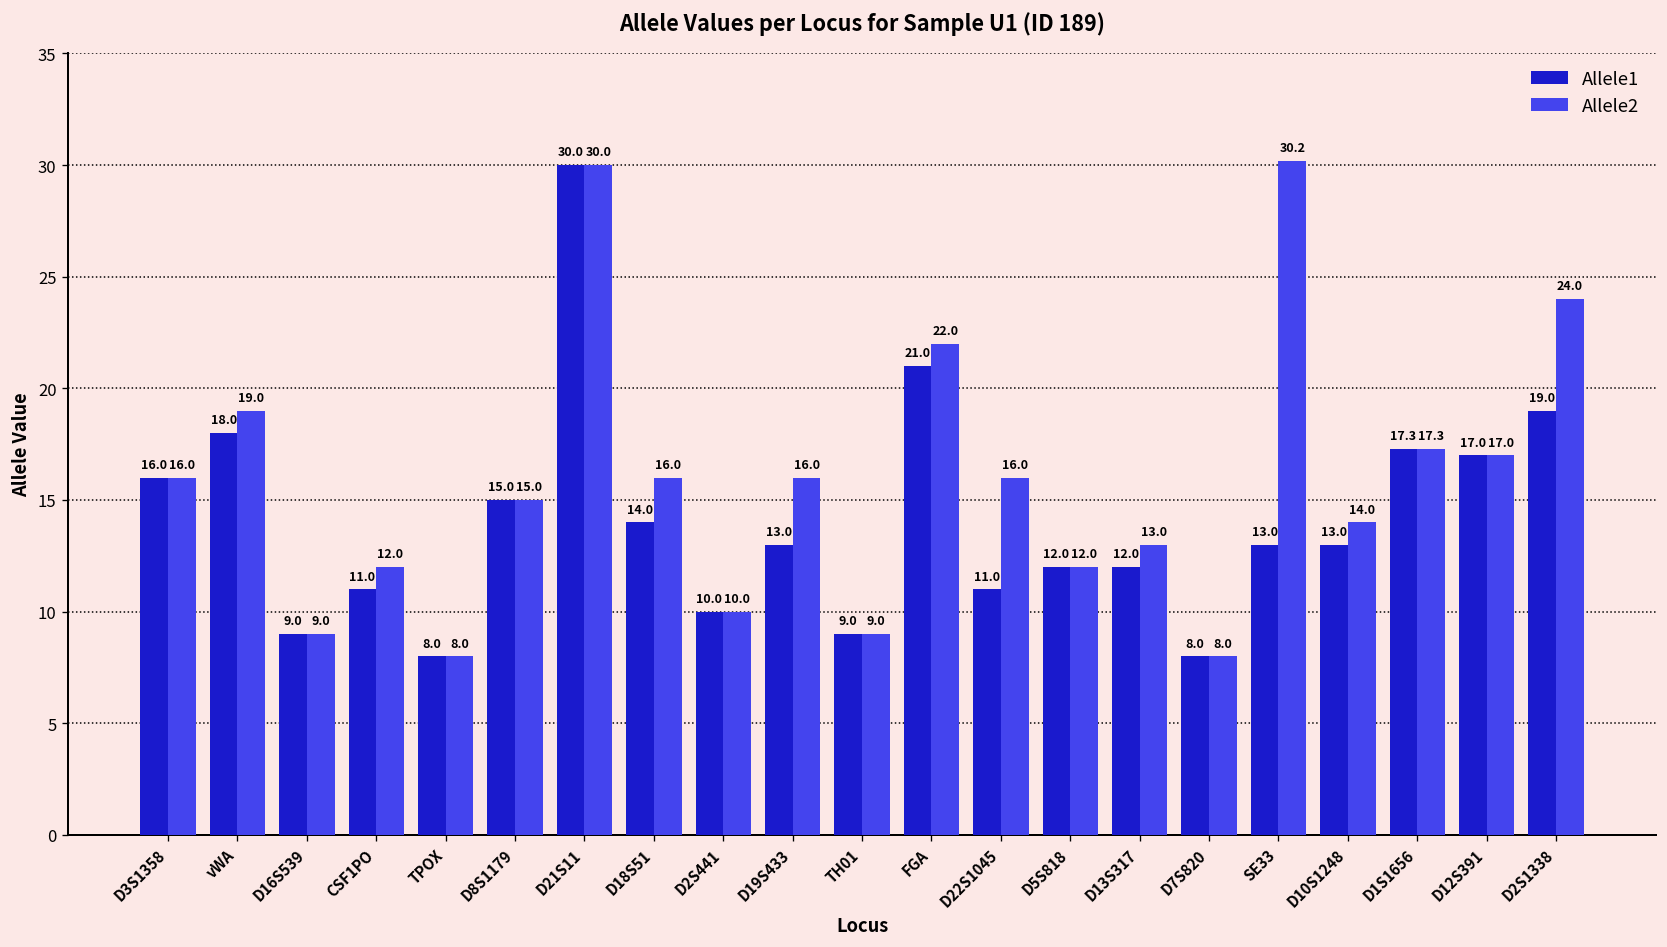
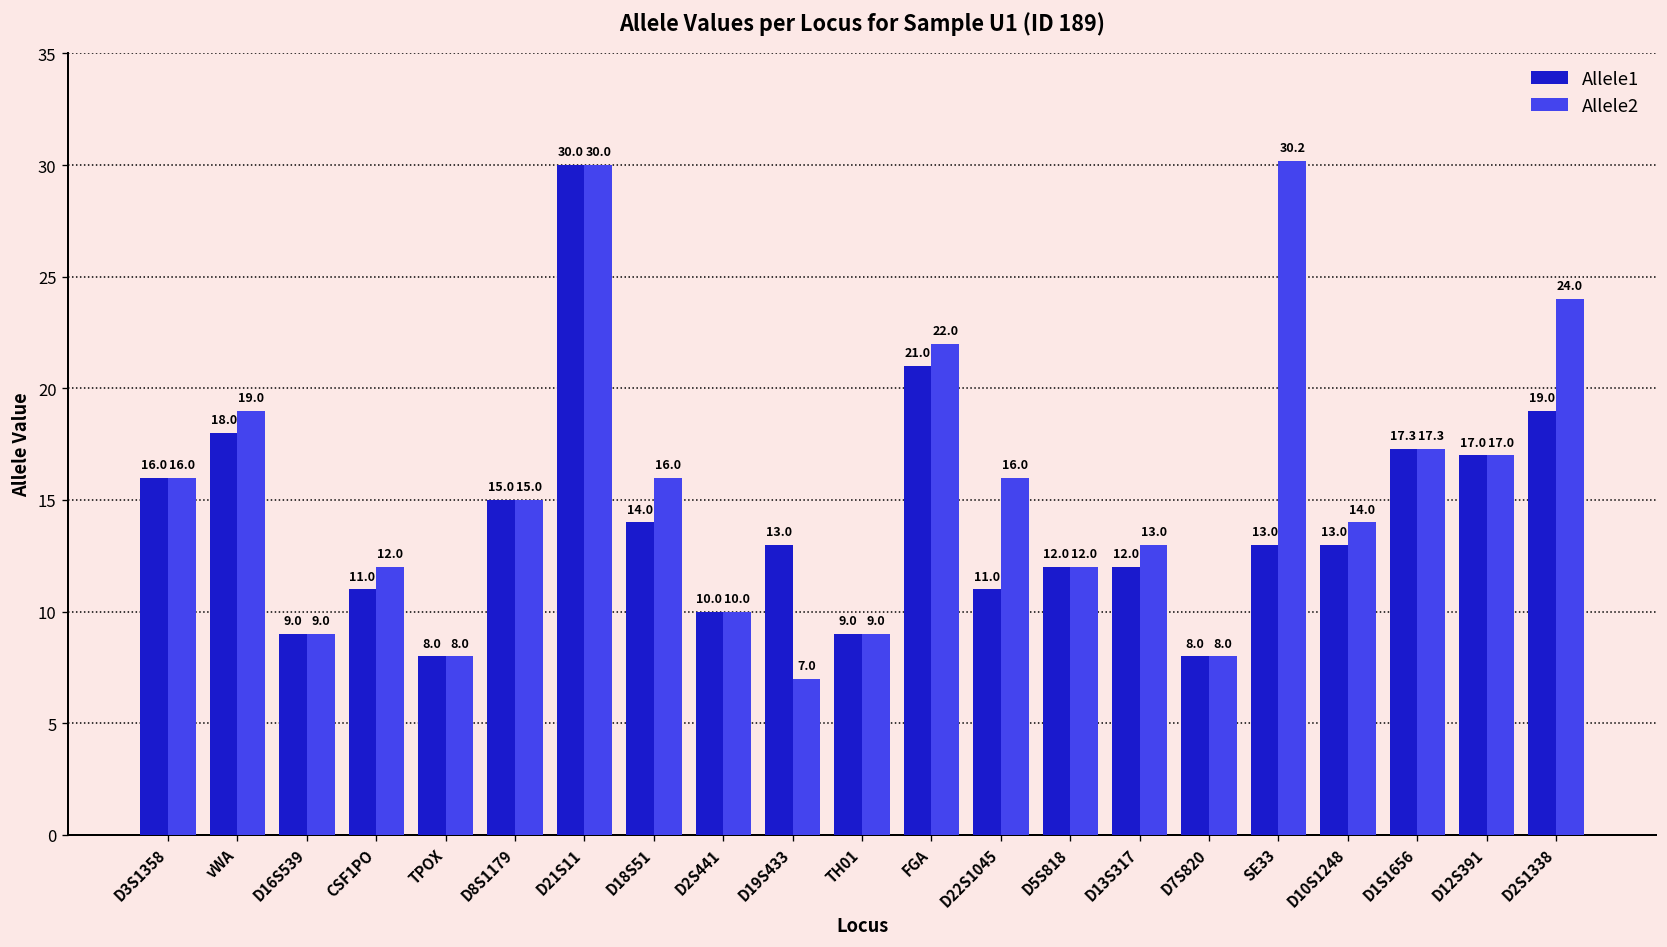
Allele2, D19S433: 16.0 -> 7.0
